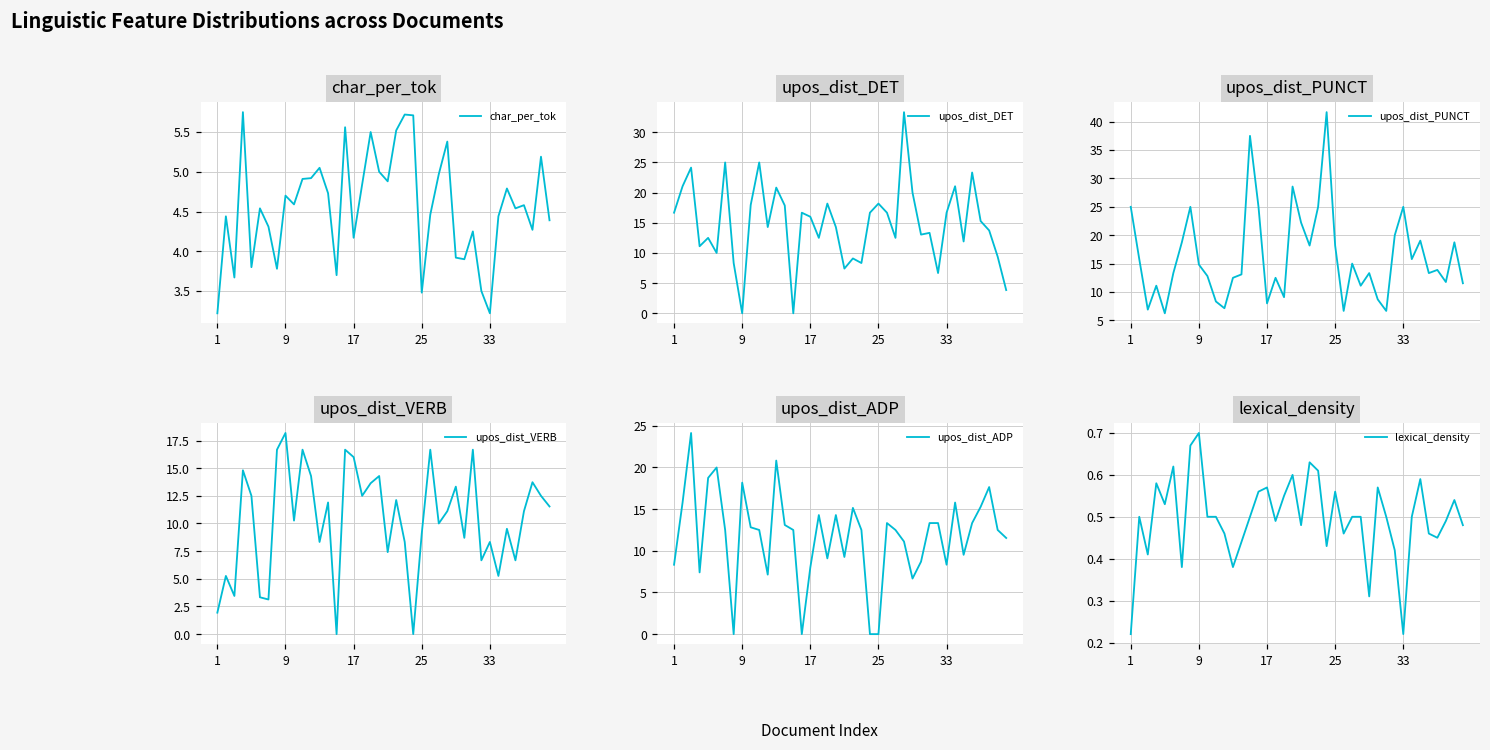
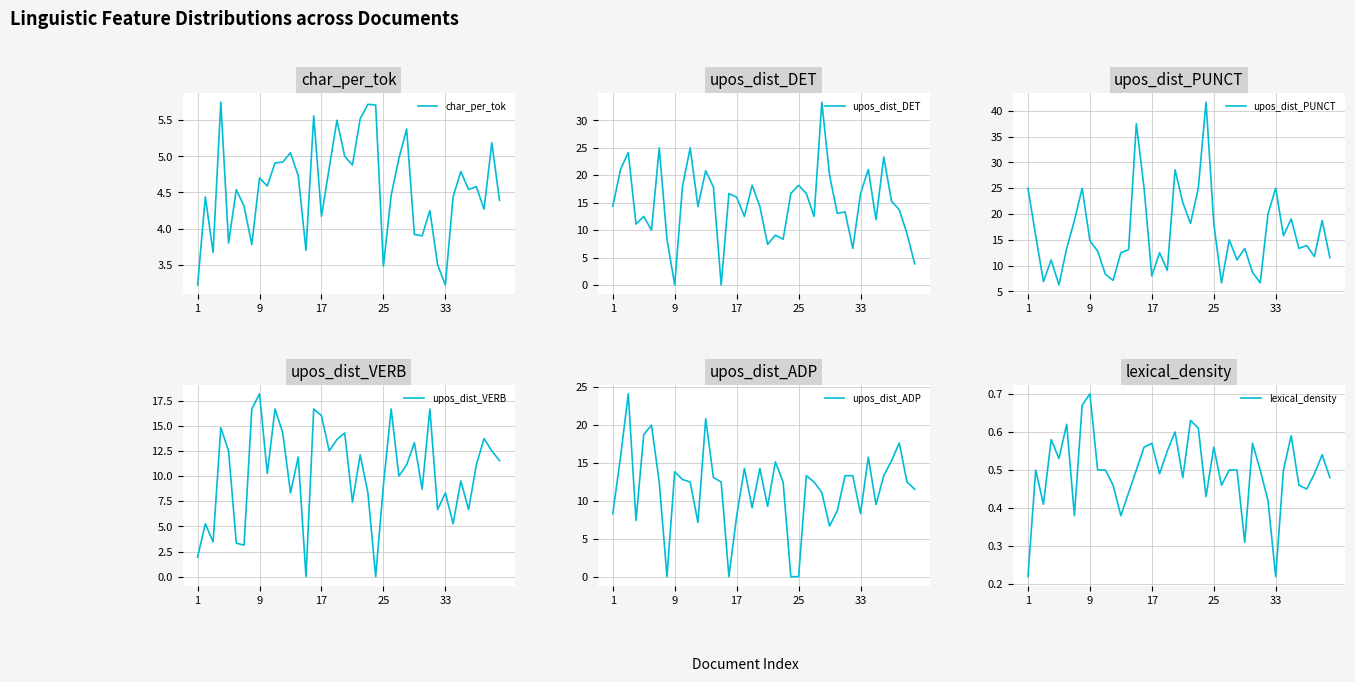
upos_dist_DET, 1: 17 -> 14
upos_dist_ADP, 9: 18 -> 14
